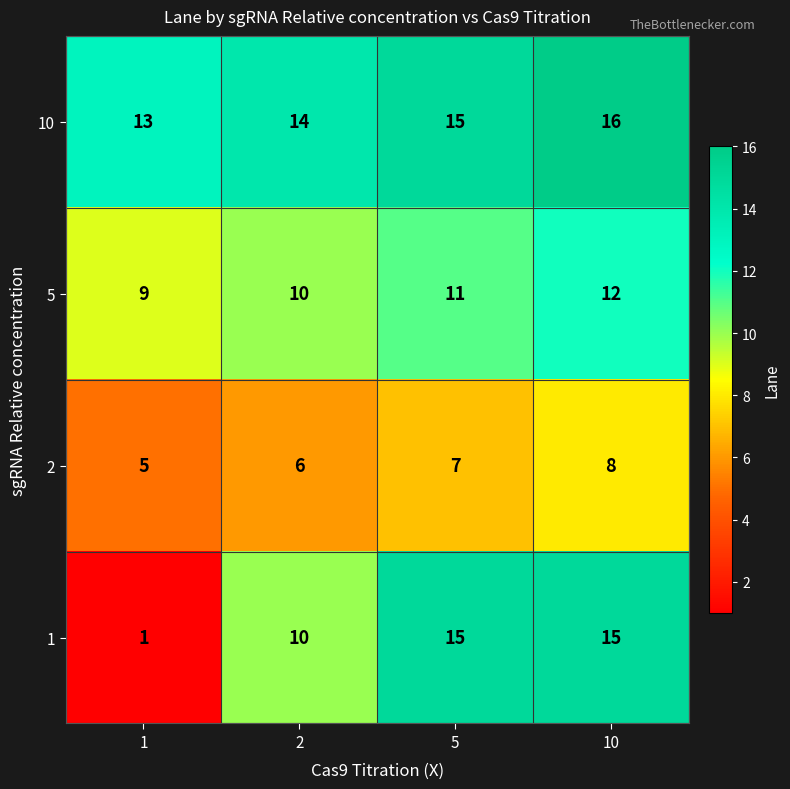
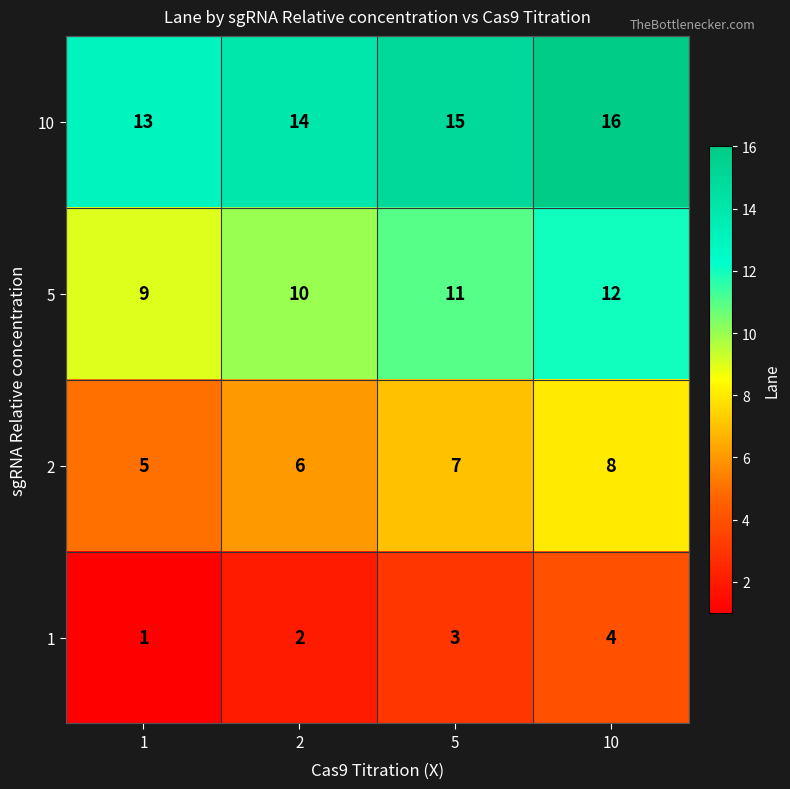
1, 2: 10 -> 2
1, 5: 15 -> 3
1, 10: 15 -> 4
